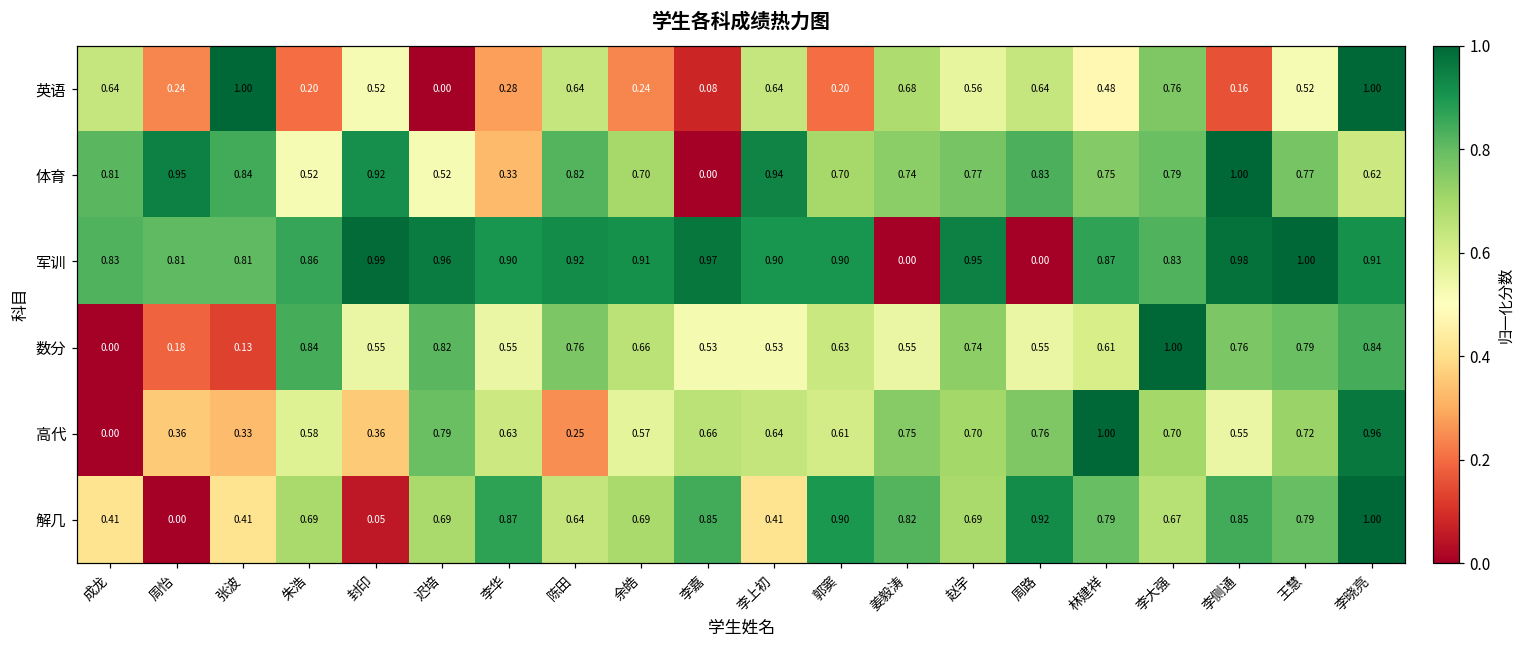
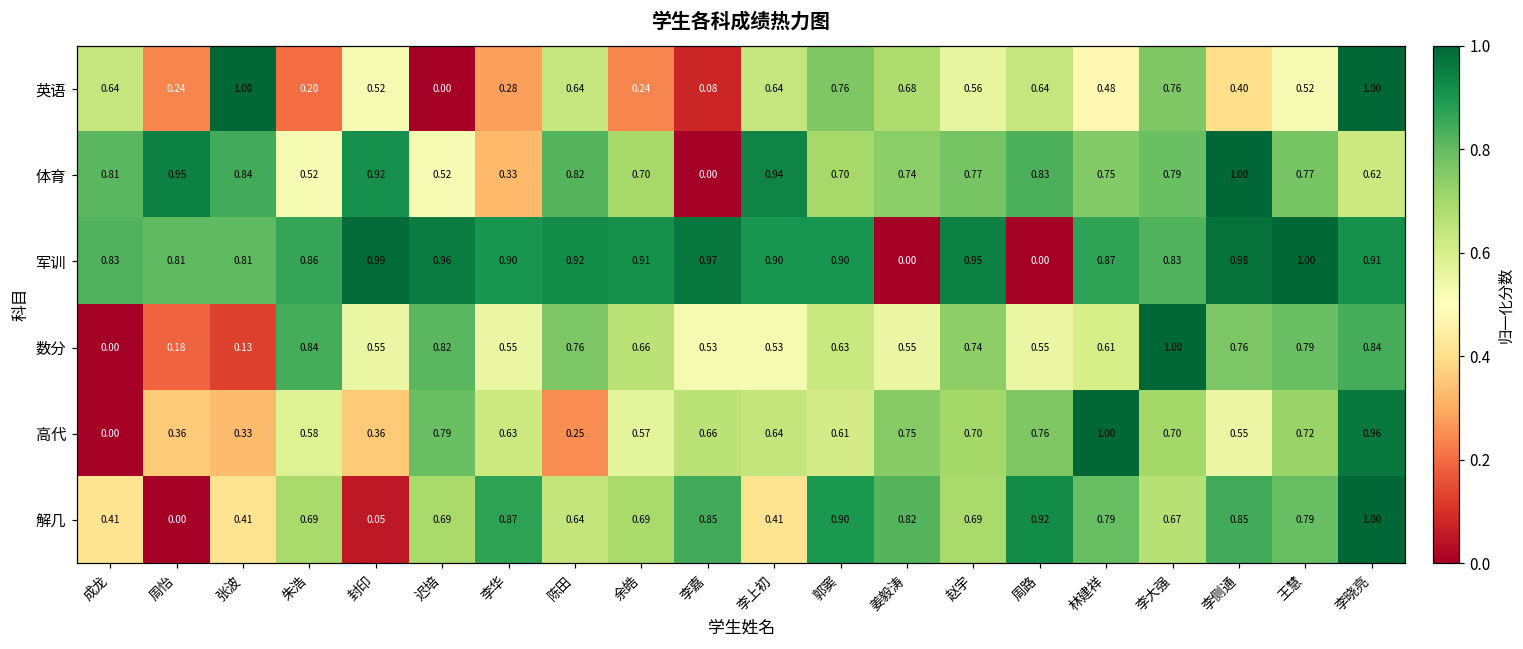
英语, 郭窦: 0.20 -> 0.76
英语, 李侧通: 0.16 -> 0.40
